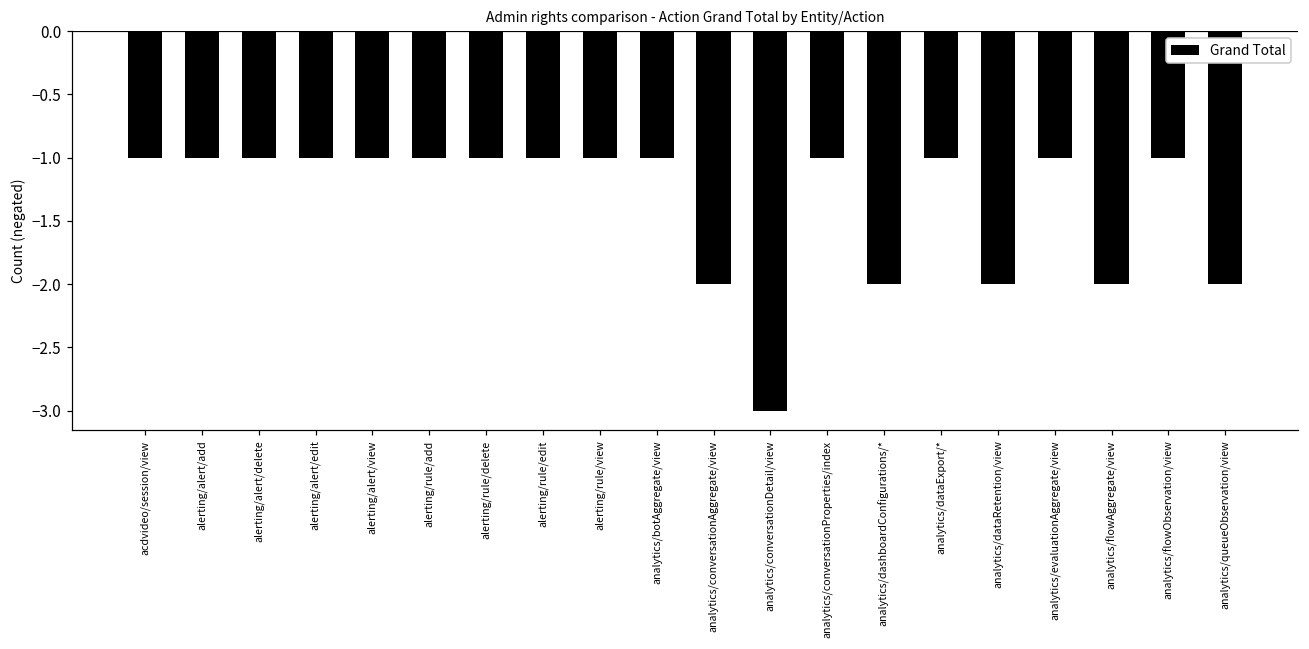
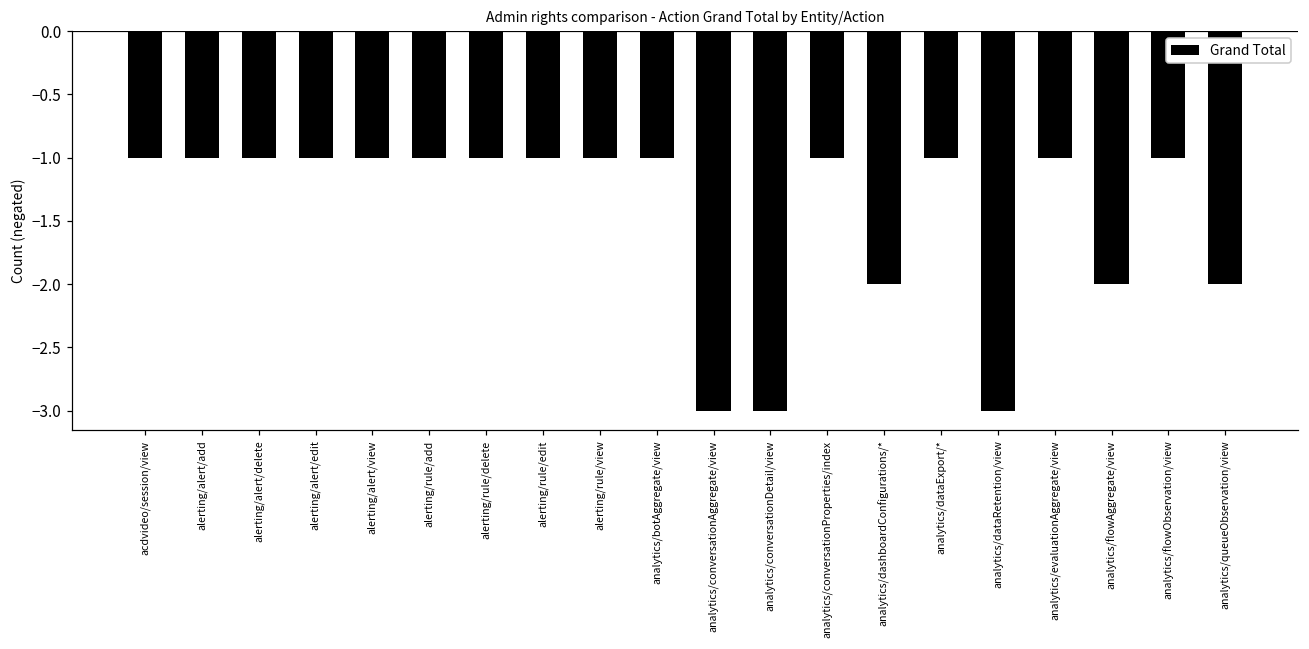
analytics/conversationAggregate/view: -2.00 -> -3.00
analytics/dataRetention/view: -2.00 -> -3.00
